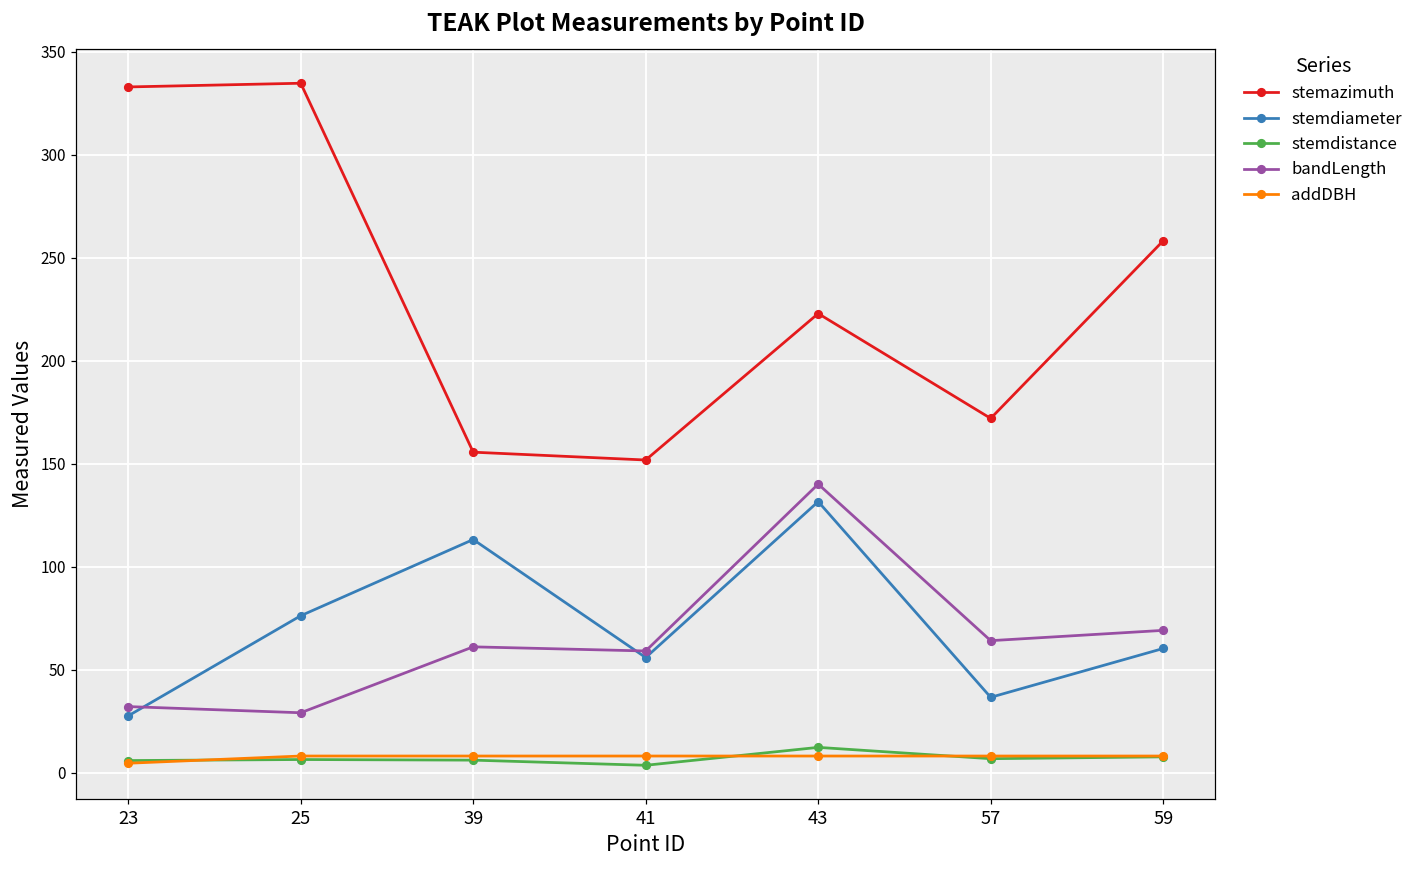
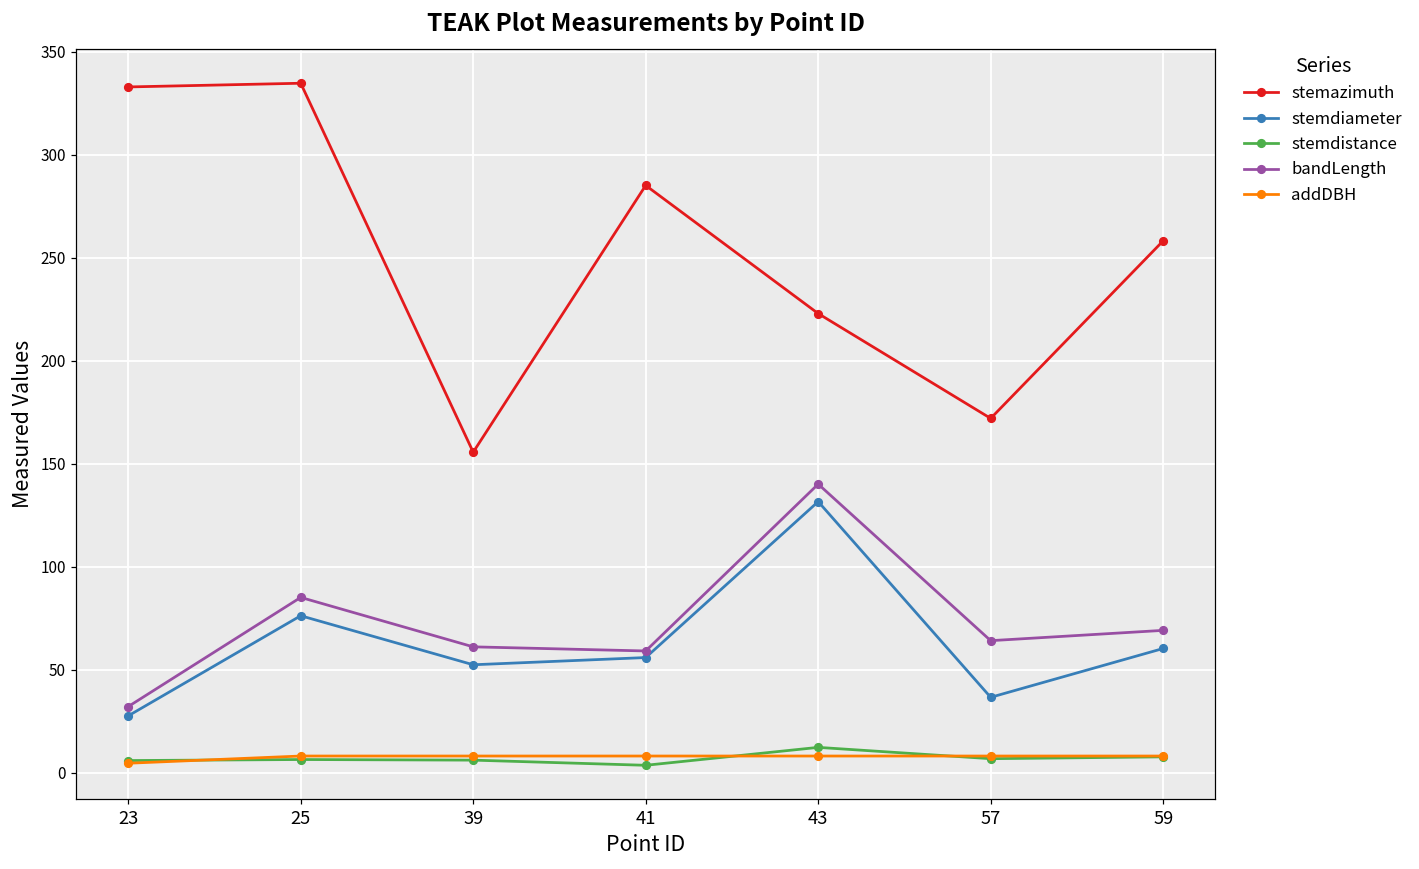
bandLength, 25: 29 -> 85
stemdiameter, 39: 113 -> 52
stemazimuth, 41: 152 -> 285
